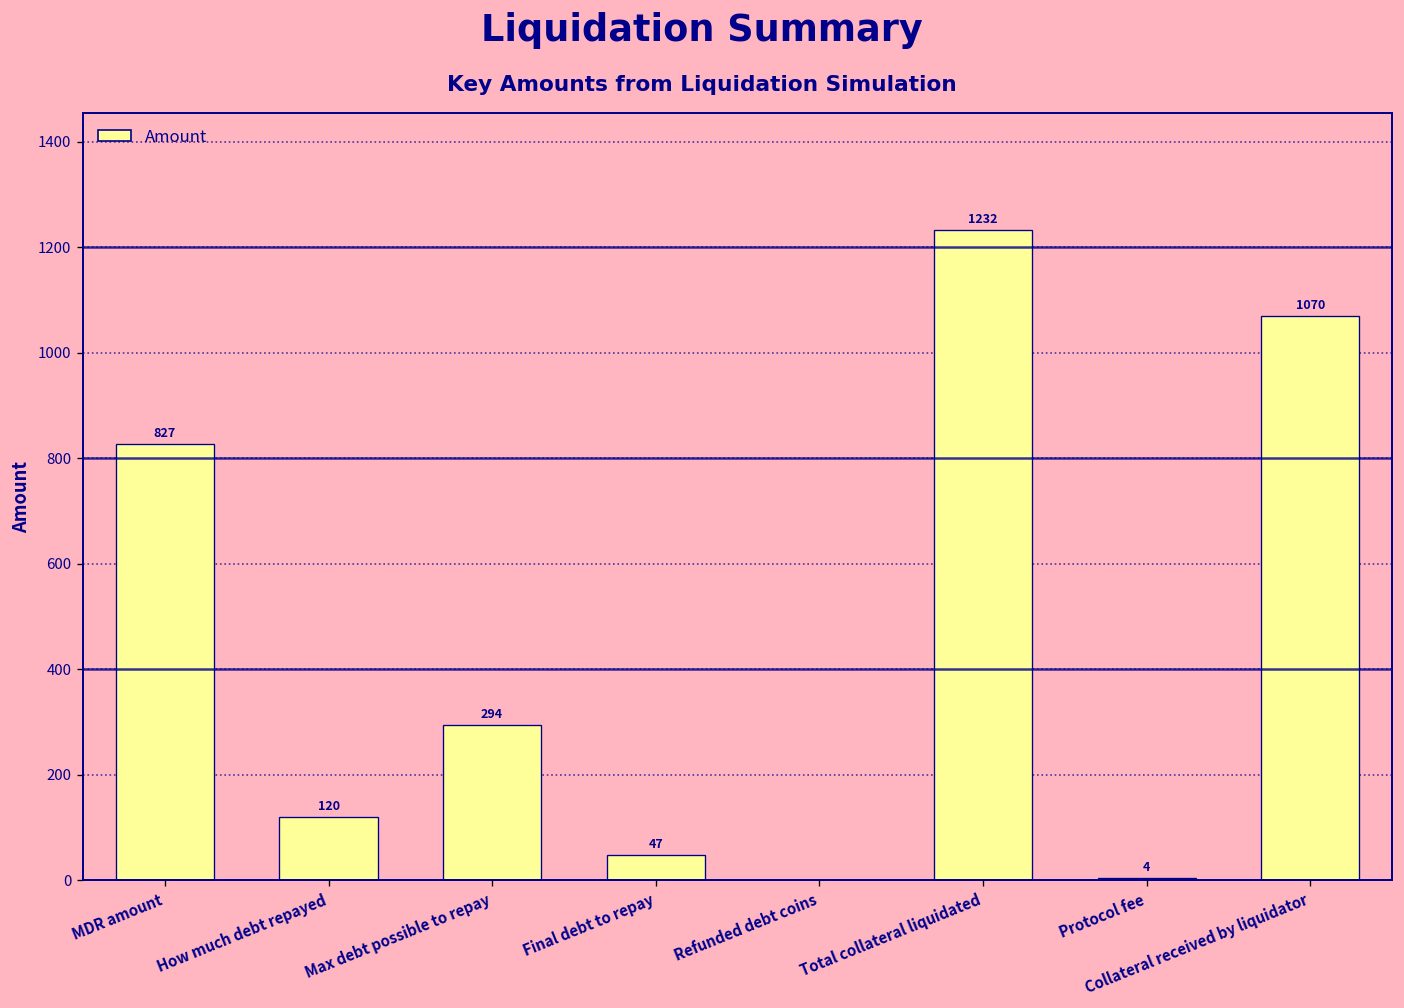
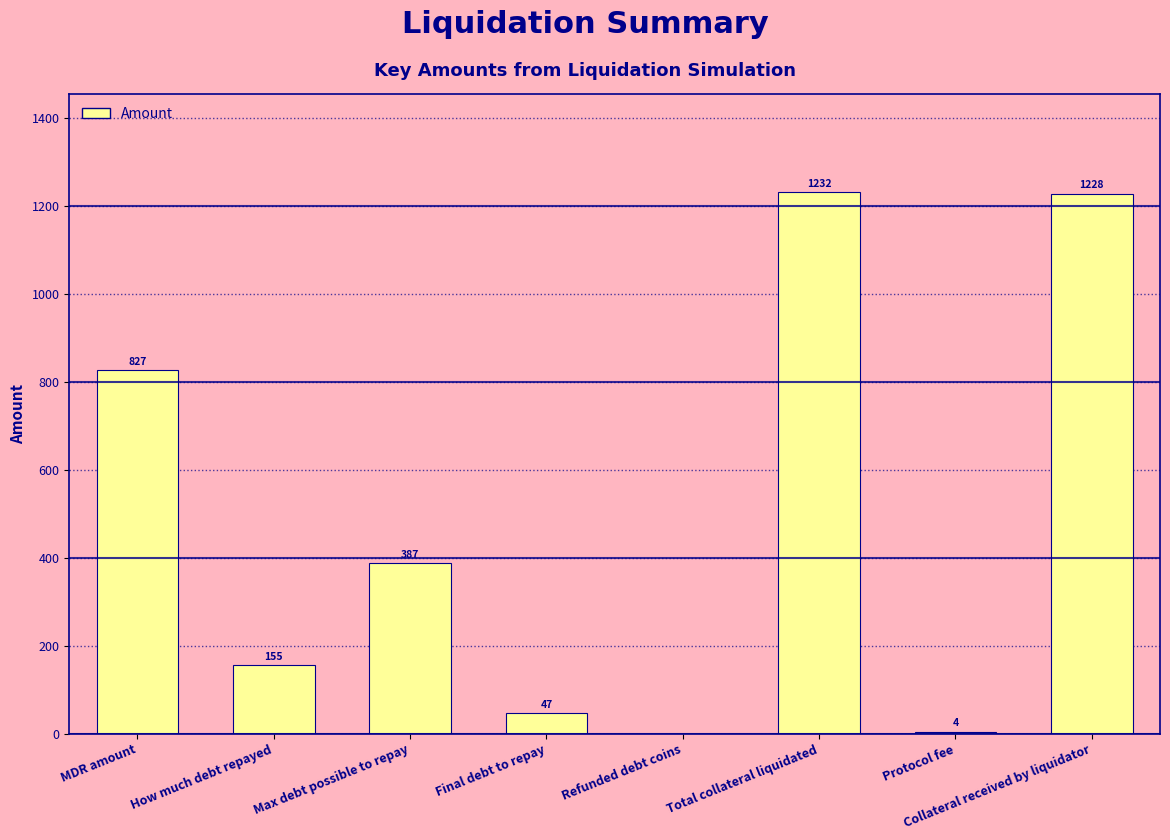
How much debt repayed: 120 -> 155
Max debt possible to repay: 294 -> 387
Collateral received by liquidator: 1070 -> 1228
